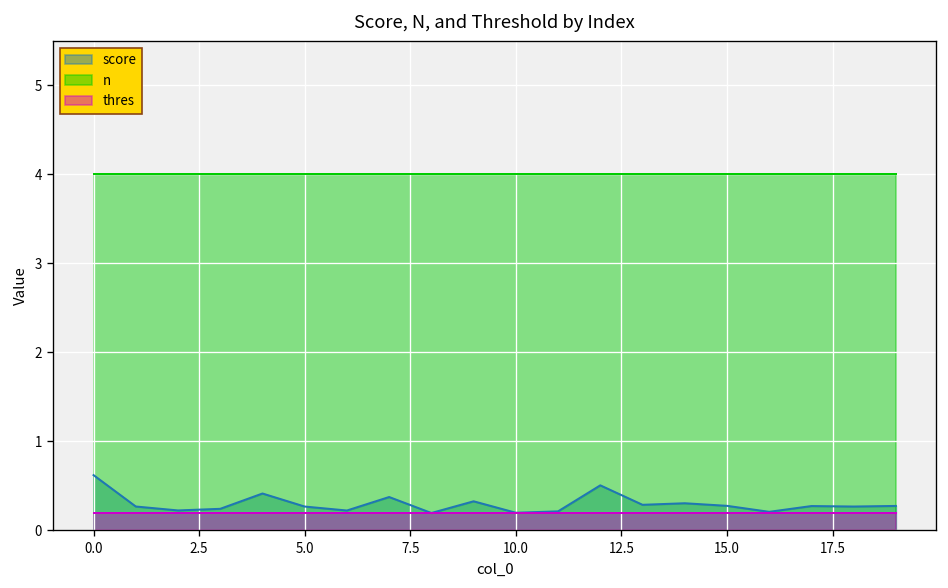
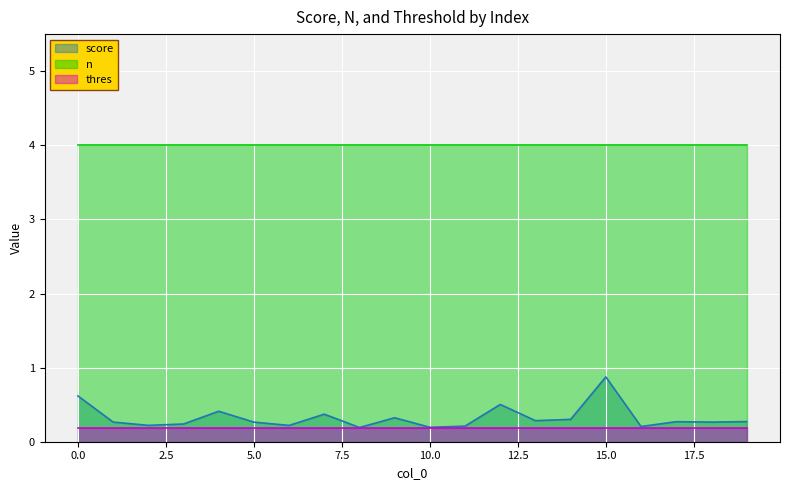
score, 15.0: 0.3 -> 0.9
